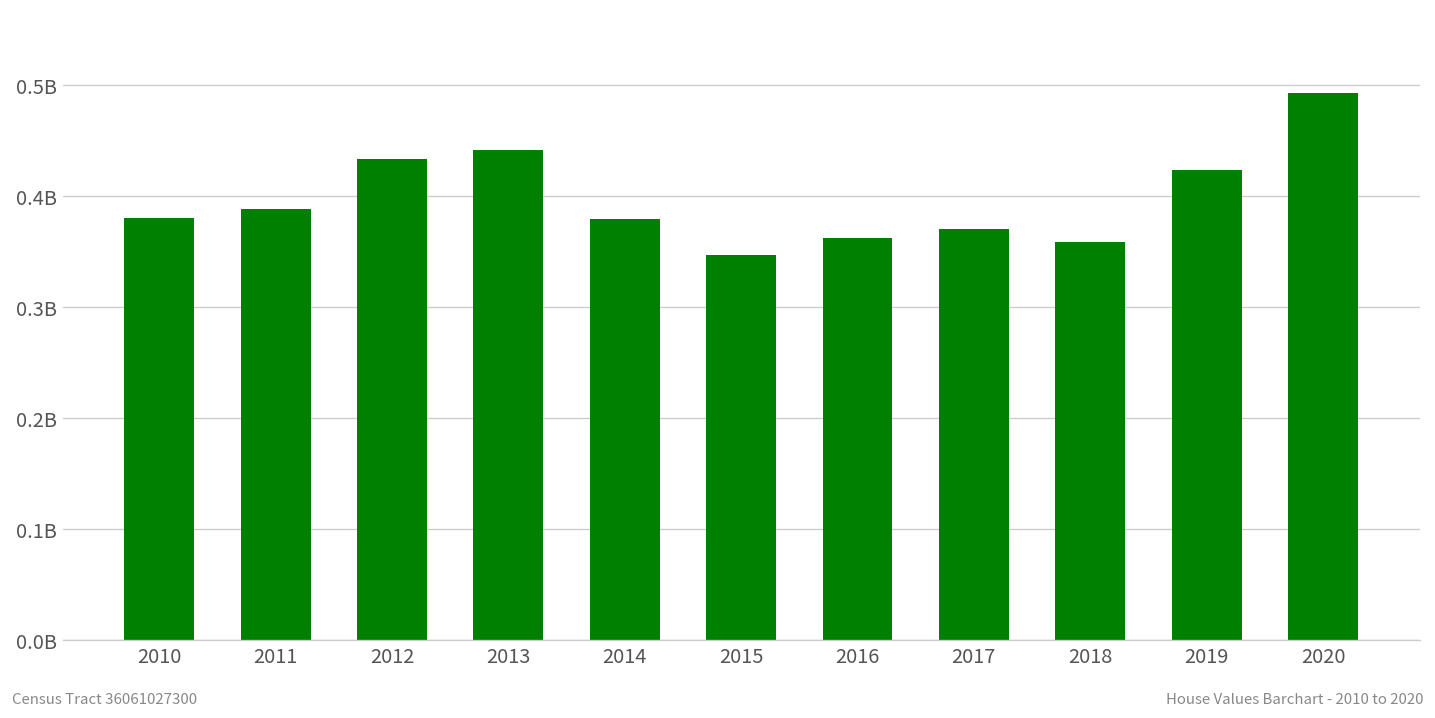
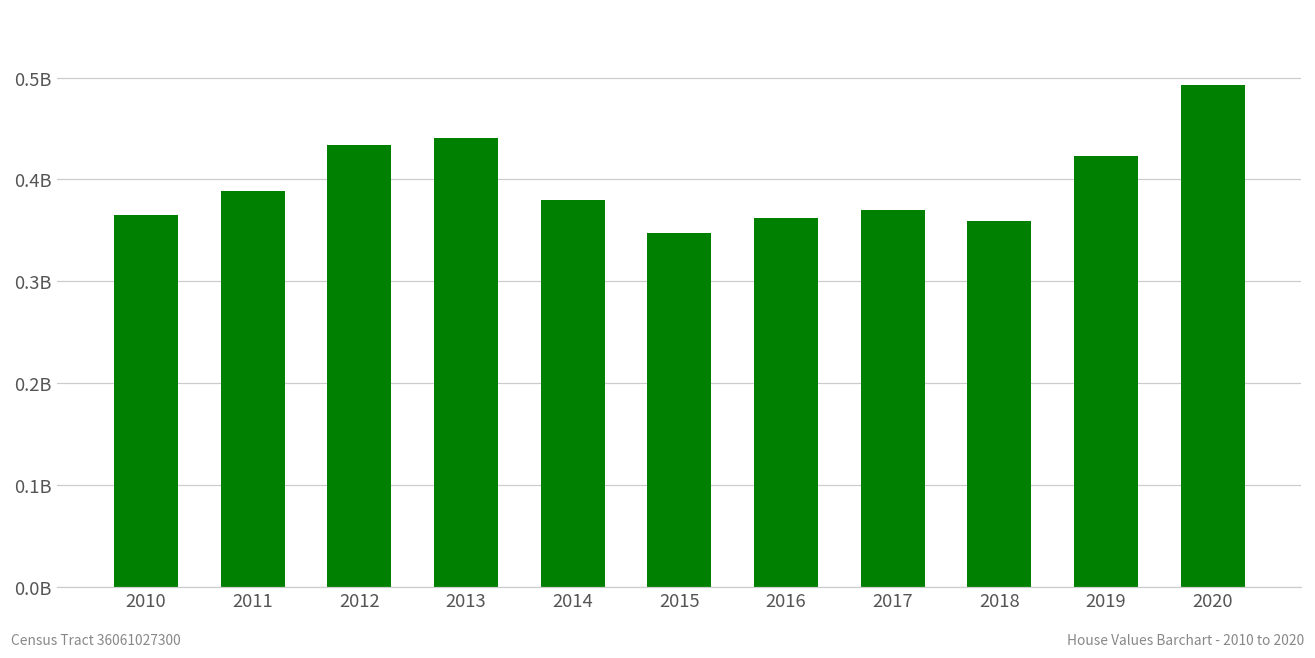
2010: 380000000 -> 360000000
